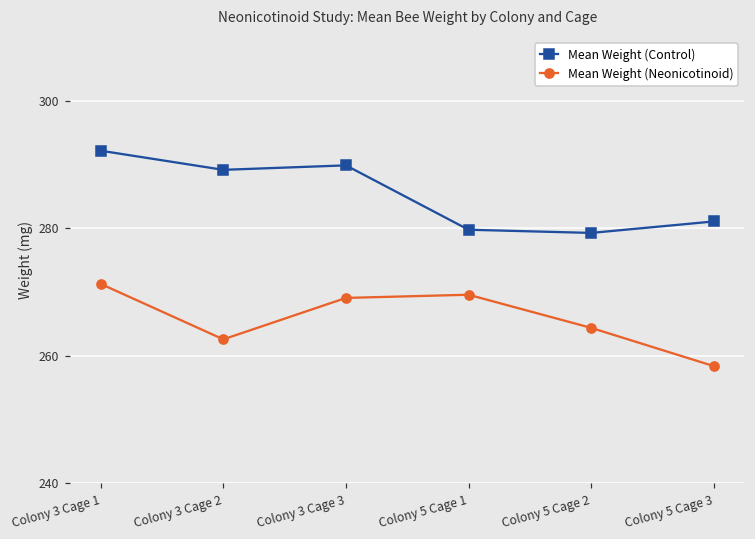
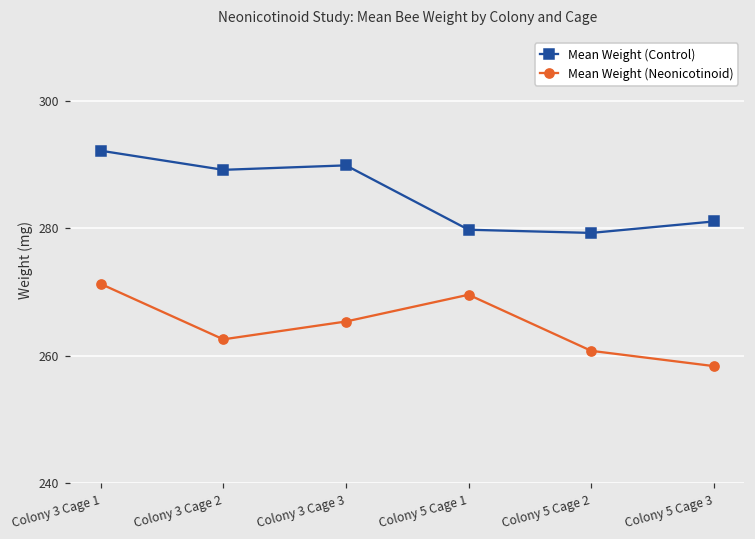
Mean Weight (Neonicotinoid), Colony 3 Cage 3: 269 -> 265
Mean Weight (Neonicotinoid), Colony 5 Cage 2: 264 -> 261
